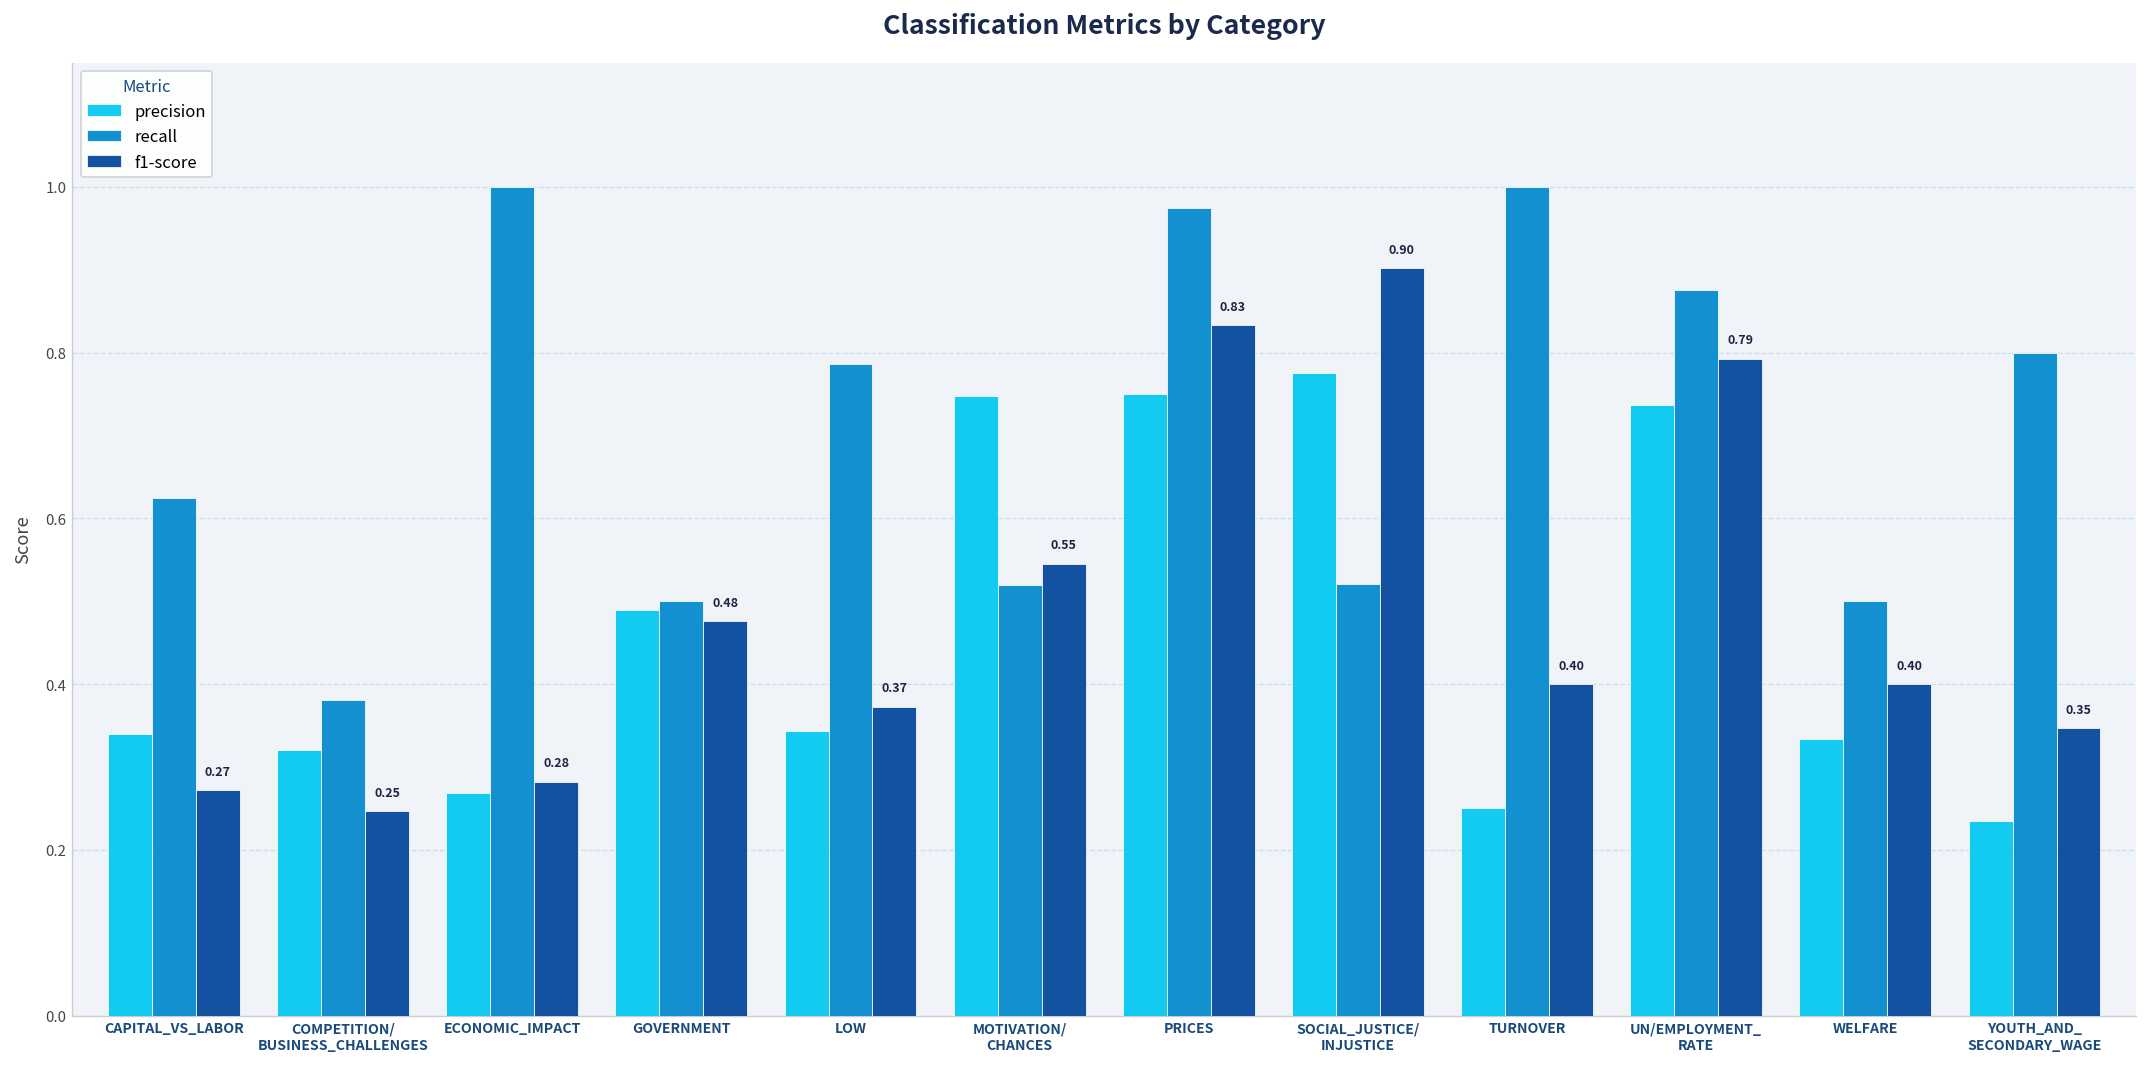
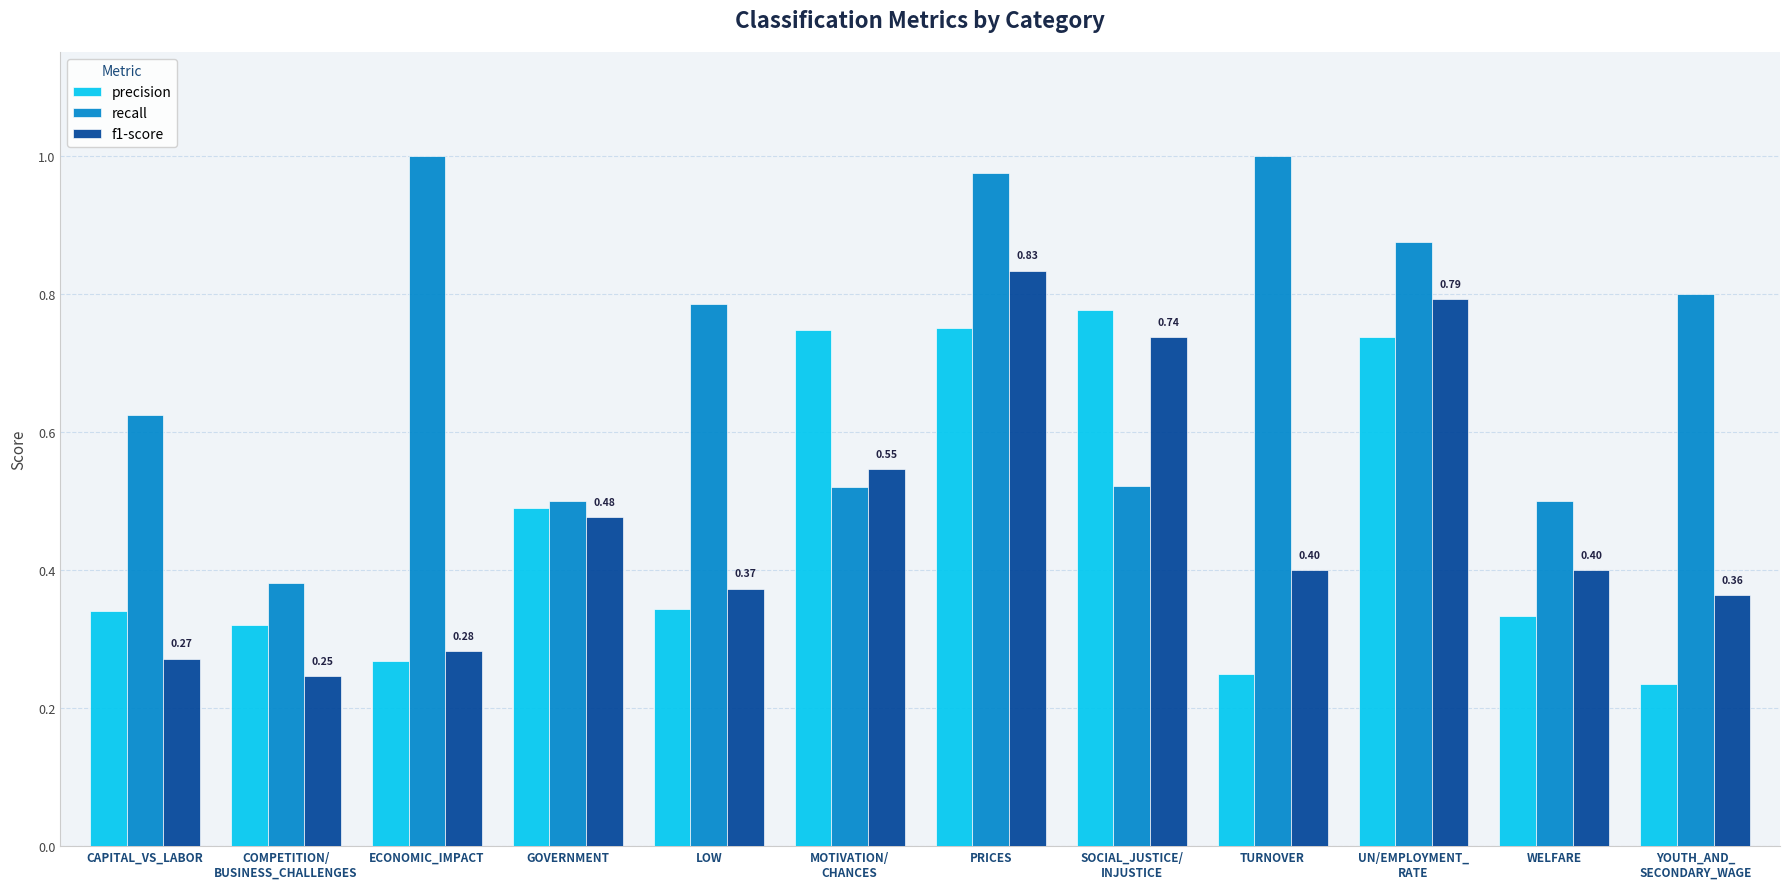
f1-score, SOCIAL_JUSTICE/ INJUSTICE: 0.90 -> 0.74
f1-score, YOUTH_AND_ SECONDARY_WAGE: 0.35 -> 0.36
